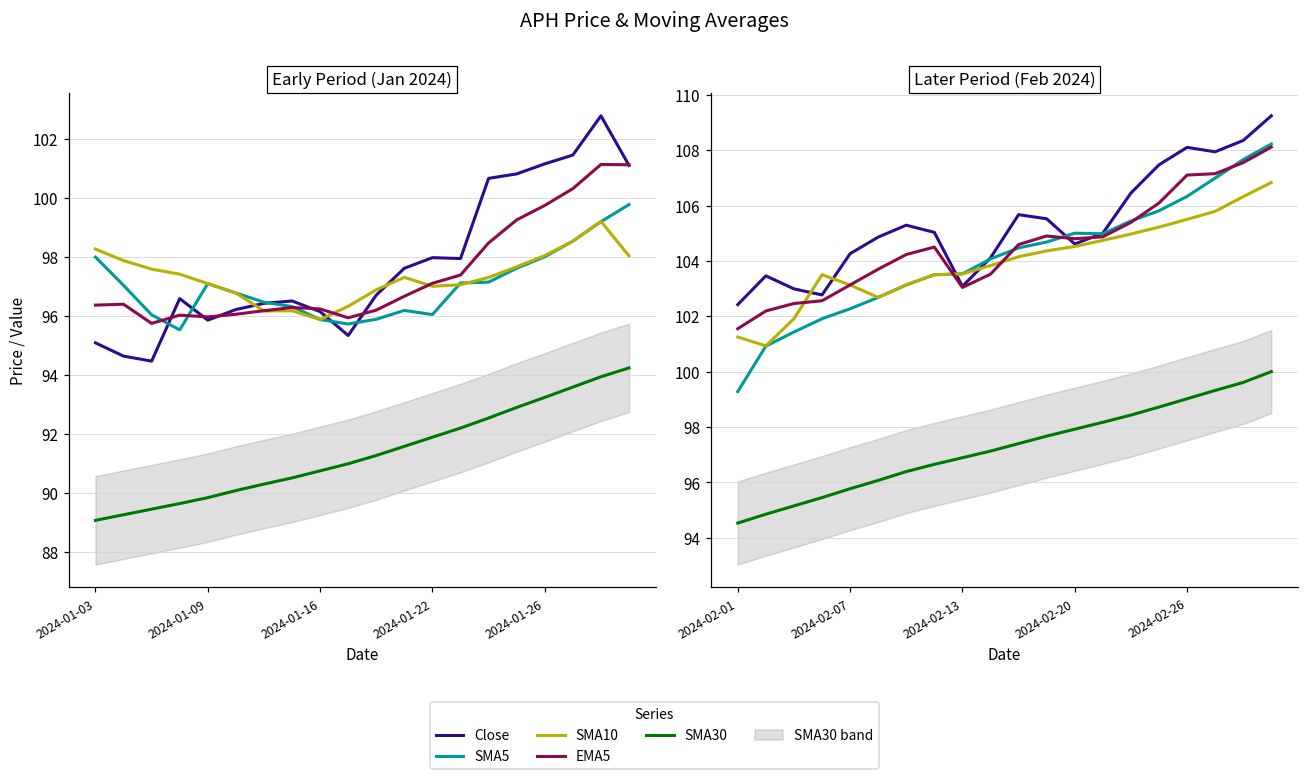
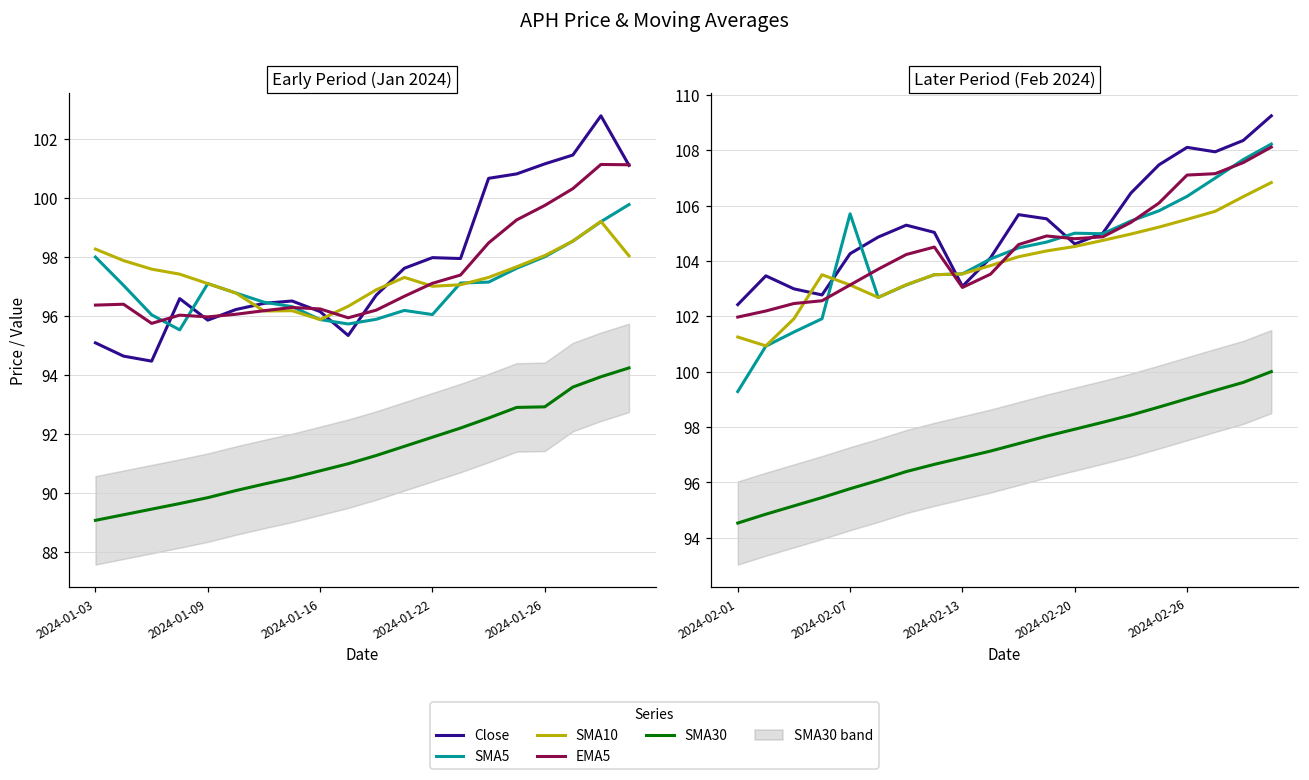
Early Period (Jan 2024), SMA30, 2024-01-26: 93.2 -> 92.9
Later Period (Feb 2024), EMA5, 2024-02-01: 101.6 -> 102.0
Later Period (Feb 2024), SMA5, 2024-02-07: 102.3 -> 105.7
